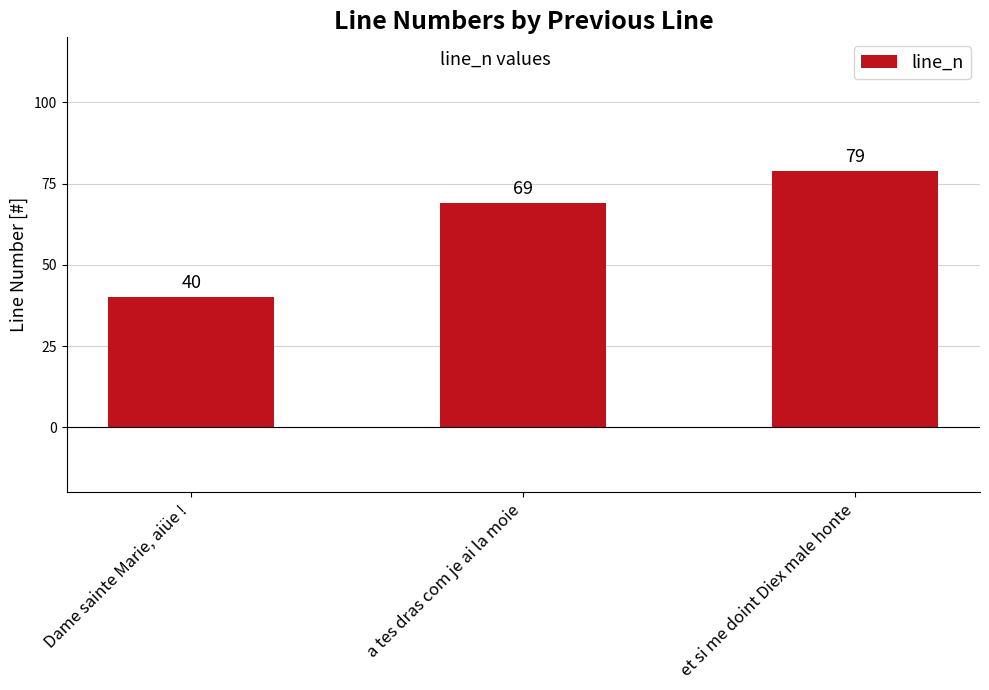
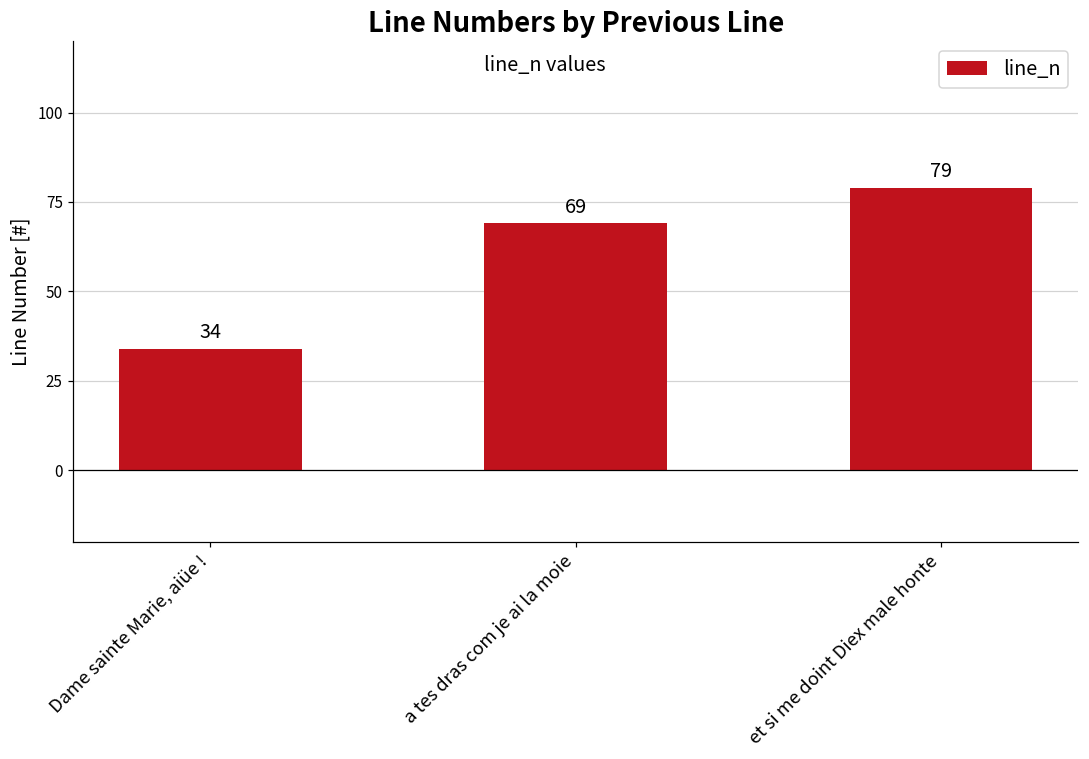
Dame sainte Marie, aiüe !: 40 -> 34
